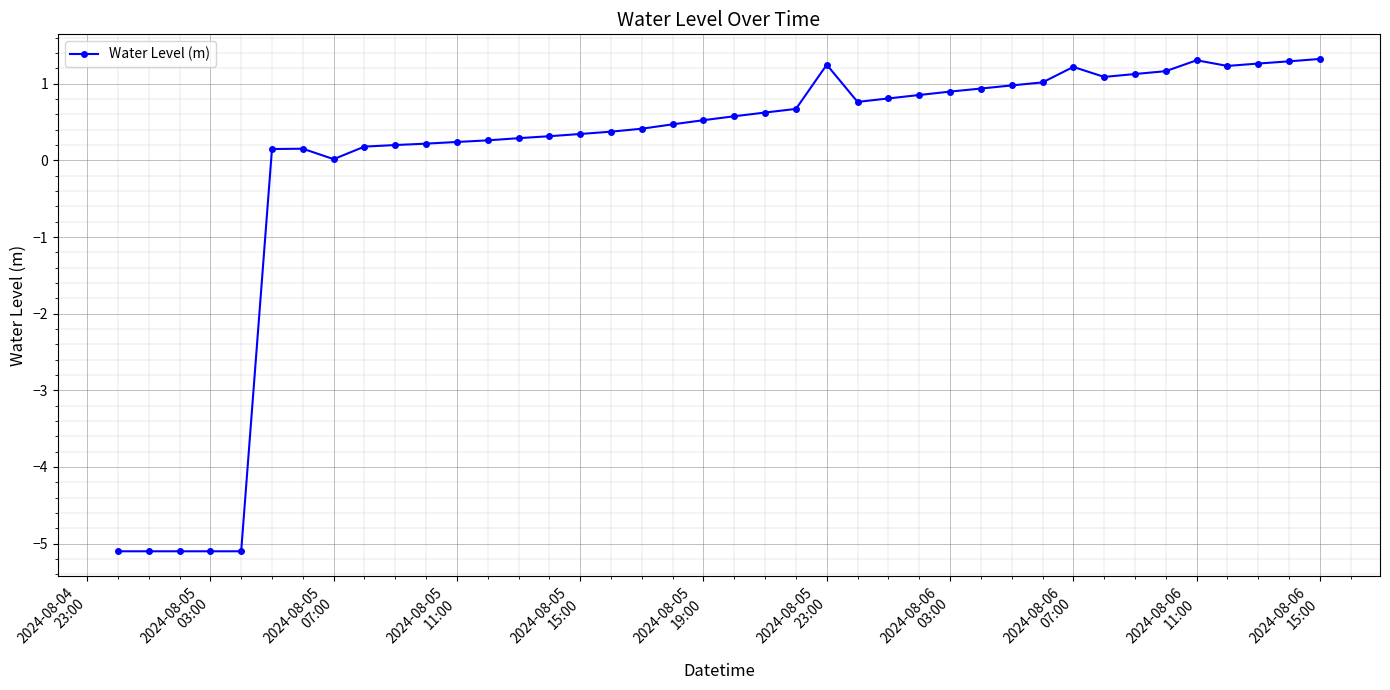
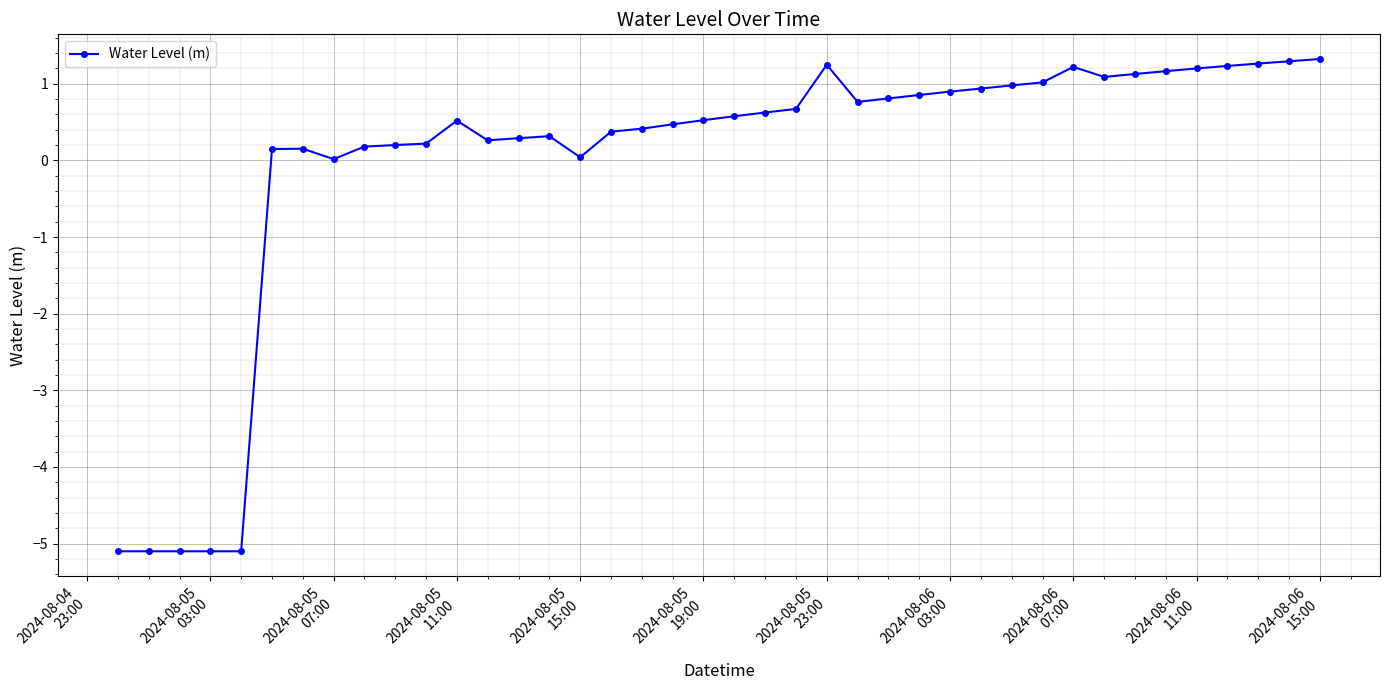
2024-08-05 11:00: 0.2 -> 0.5
2024-08-05 15:00: 0.3 -> 0.0
2024-08-06 11:00: 1.3 -> 1.2
